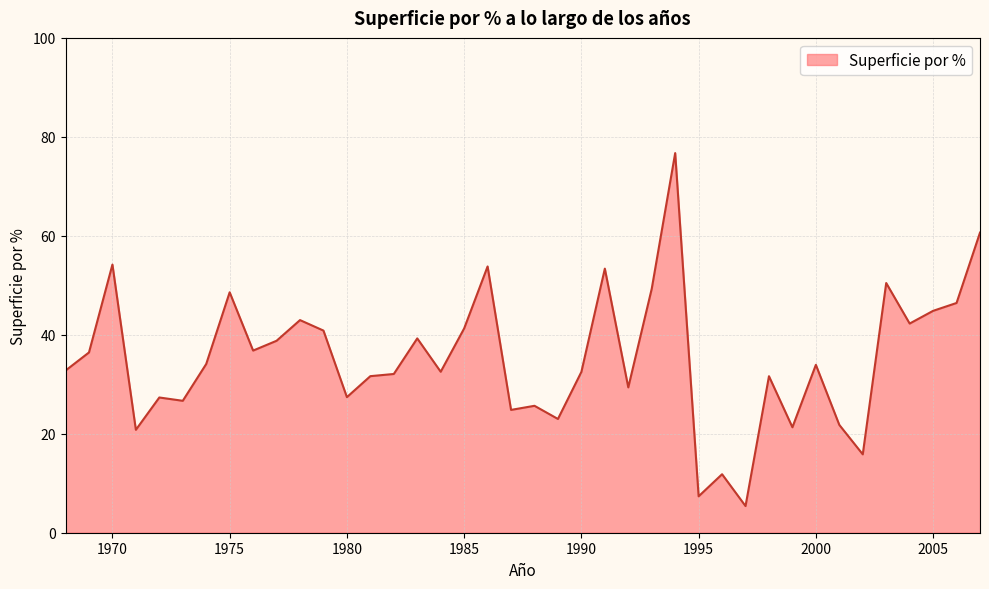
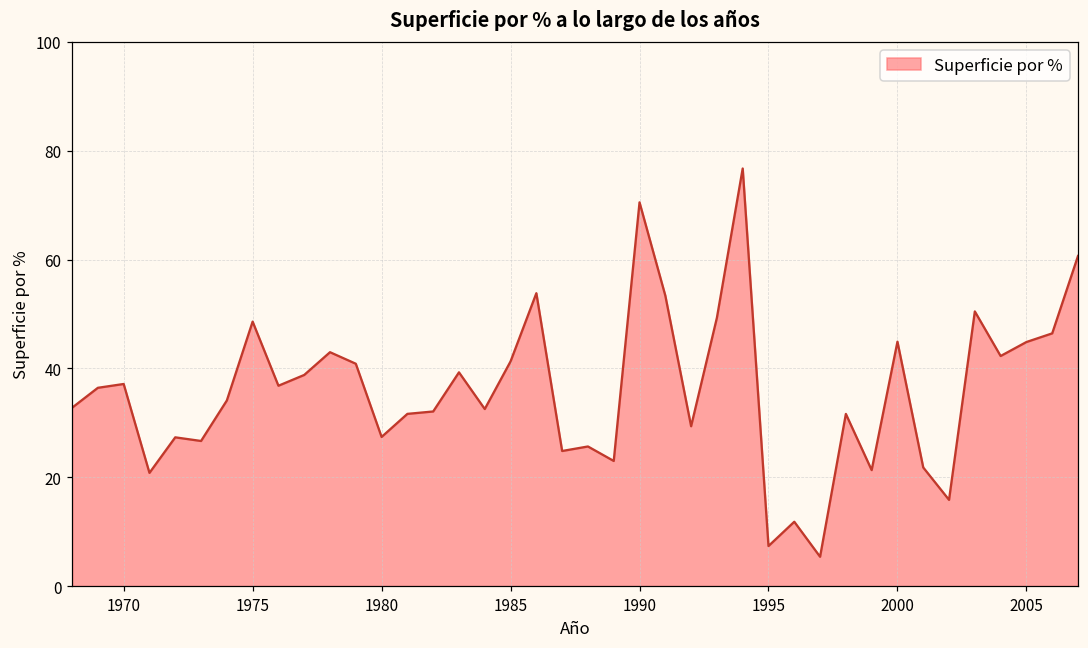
1970: 54 -> 37
1990: 33 -> 71
2000: 34 -> 45
